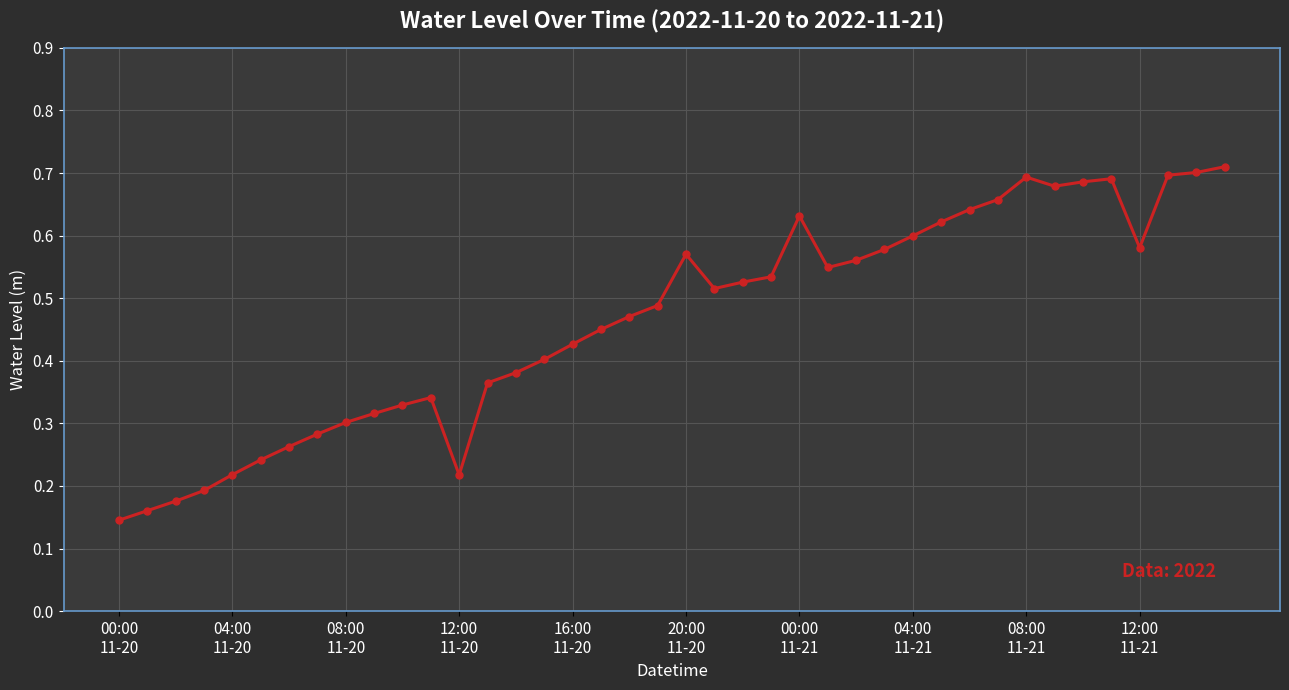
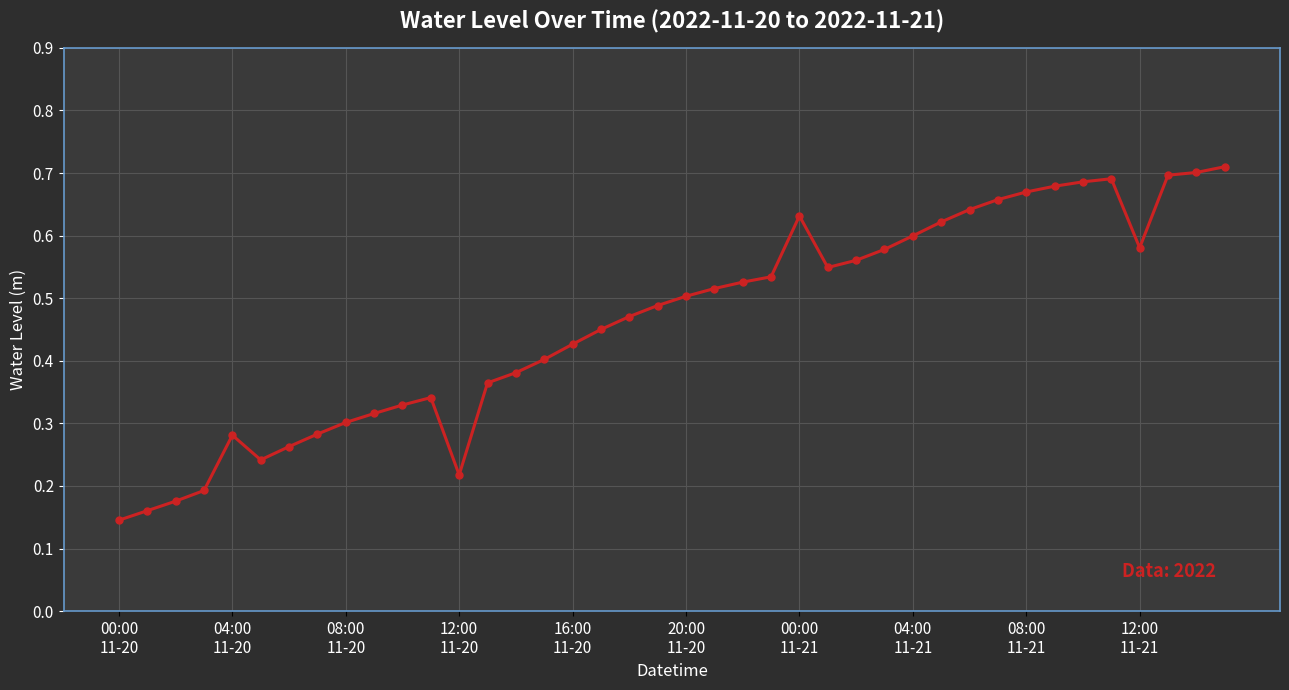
04:00 11-20: 0.22 -> 0.28
20:00 11-20: 0.57 -> 0.50
08:00 11-21: 0.69 -> 0.67
